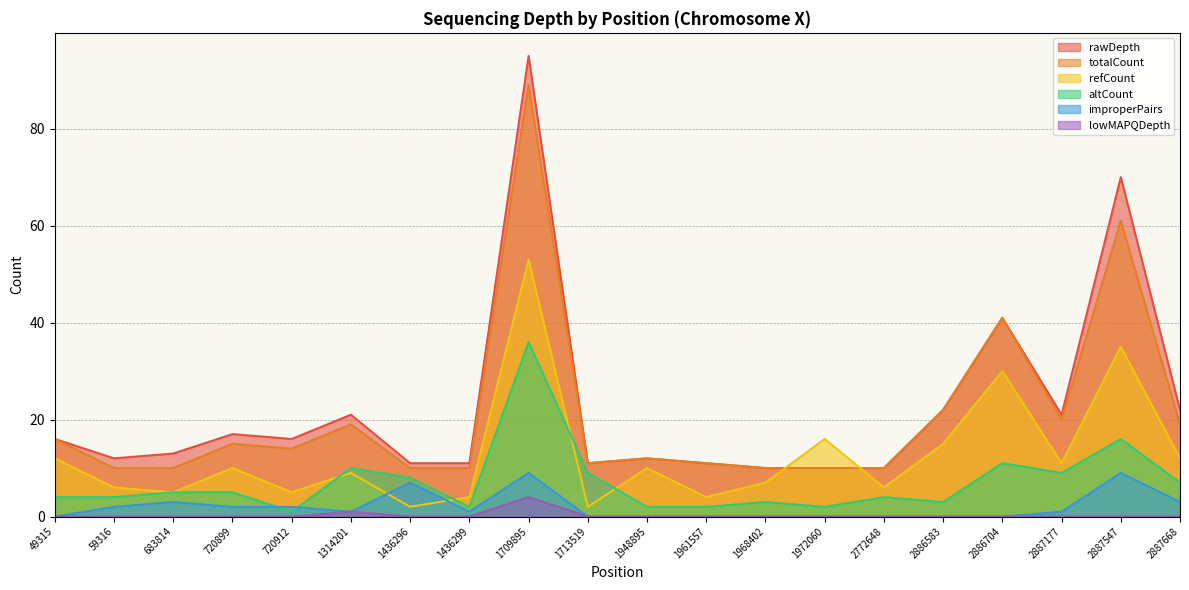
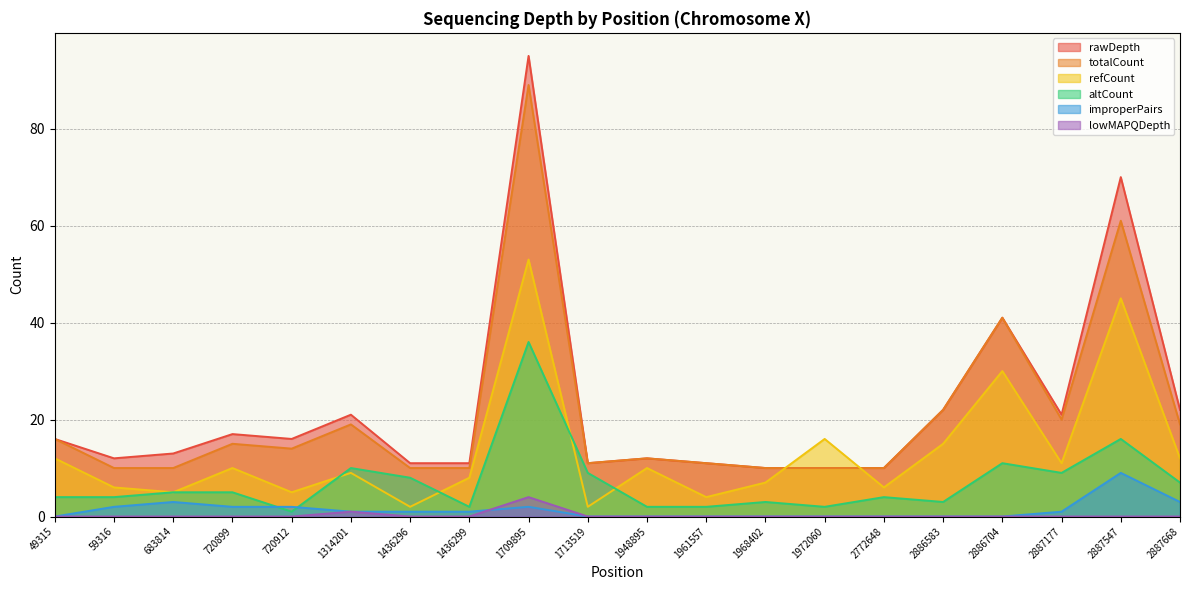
improperPairs, 1436296: 7 -> 1
refCount, 1436299: 4 -> 8
improperPairs, 1709895: 9 -> 2
refCount, 2887547: 35 -> 45
